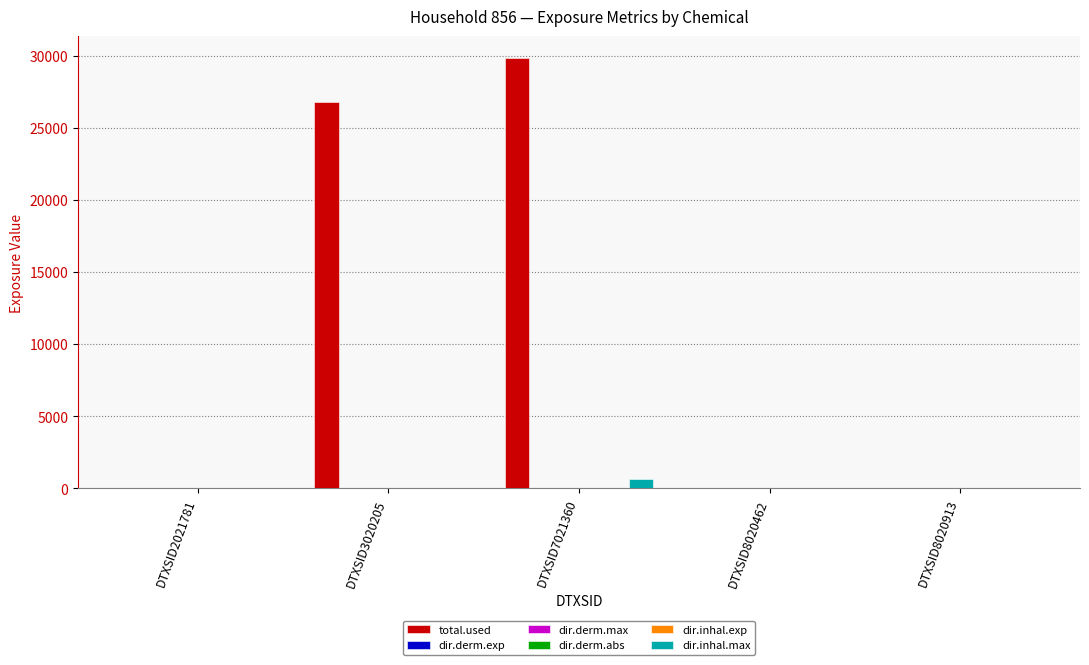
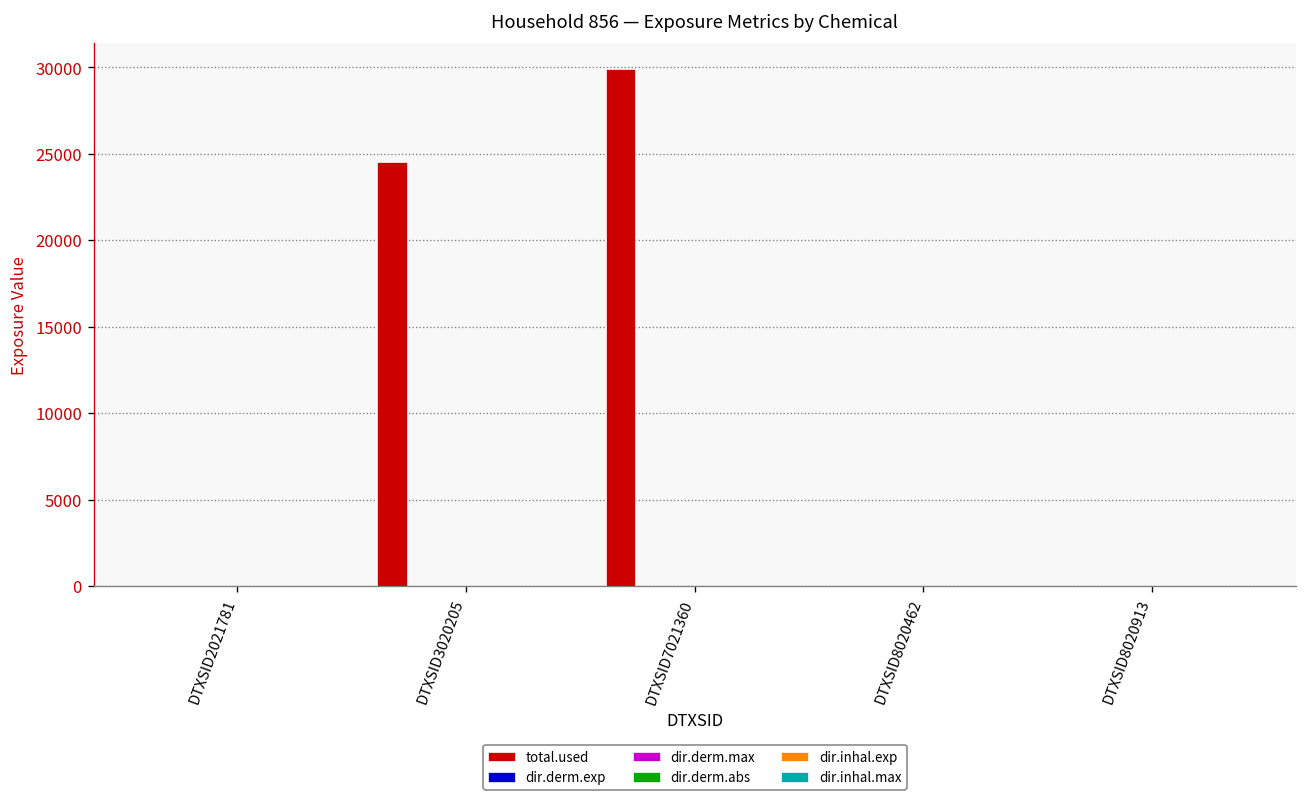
total.used, DTXSID3020205: 26800 -> 24500
dir.inhal.max, DTXSID7021360: 700 -> 0
